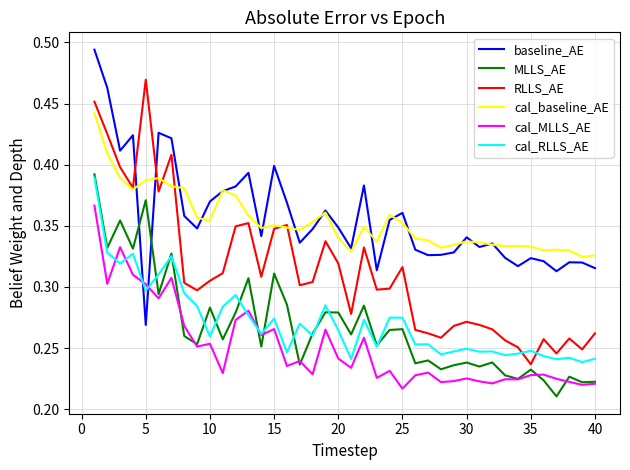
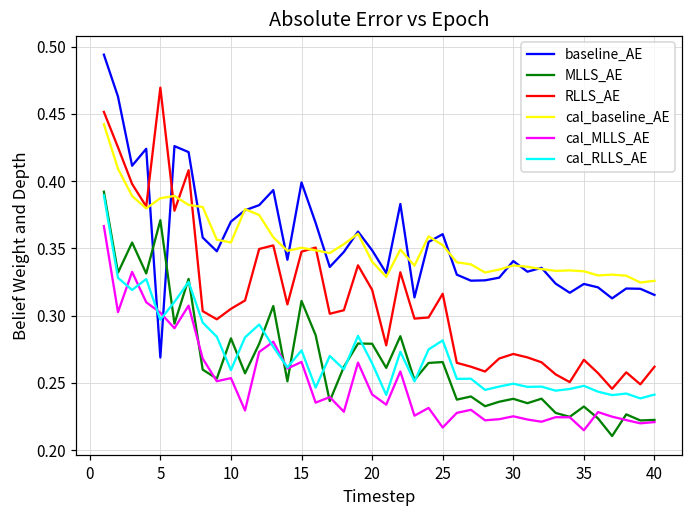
cal_RLLS_AE, 25: 0.275 -> 0.282
RLLS_AE, 35: 0.237 -> 0.267
cal_MLLS_AE, 35: 0.228 -> 0.215
